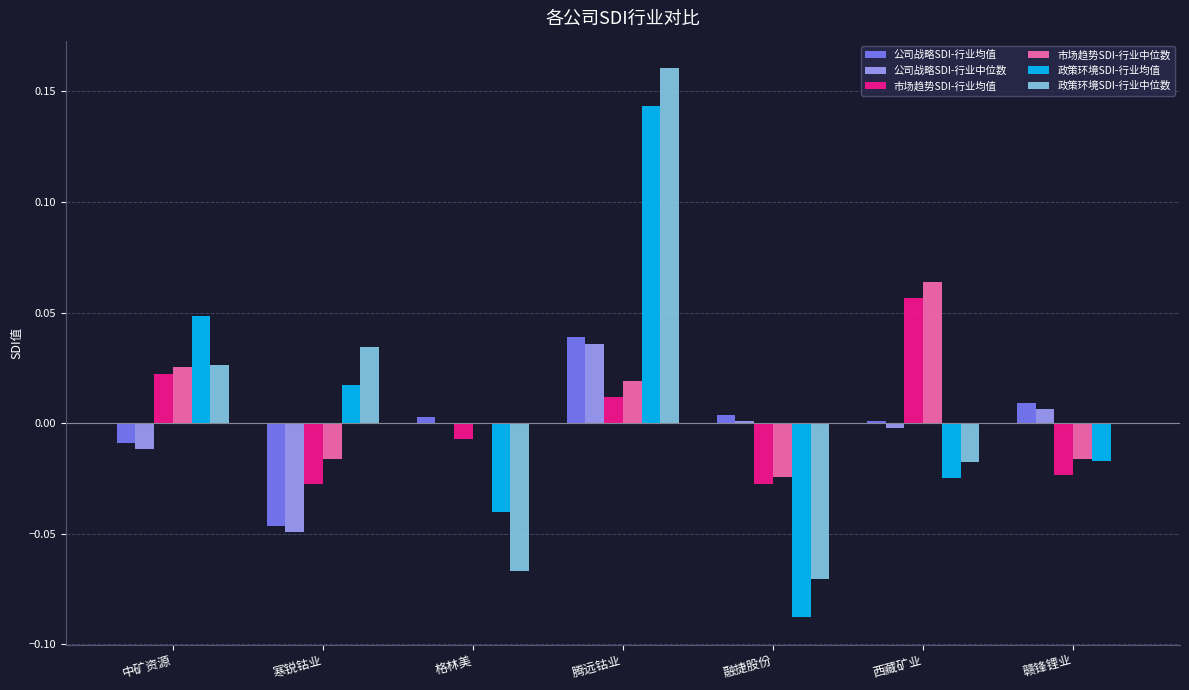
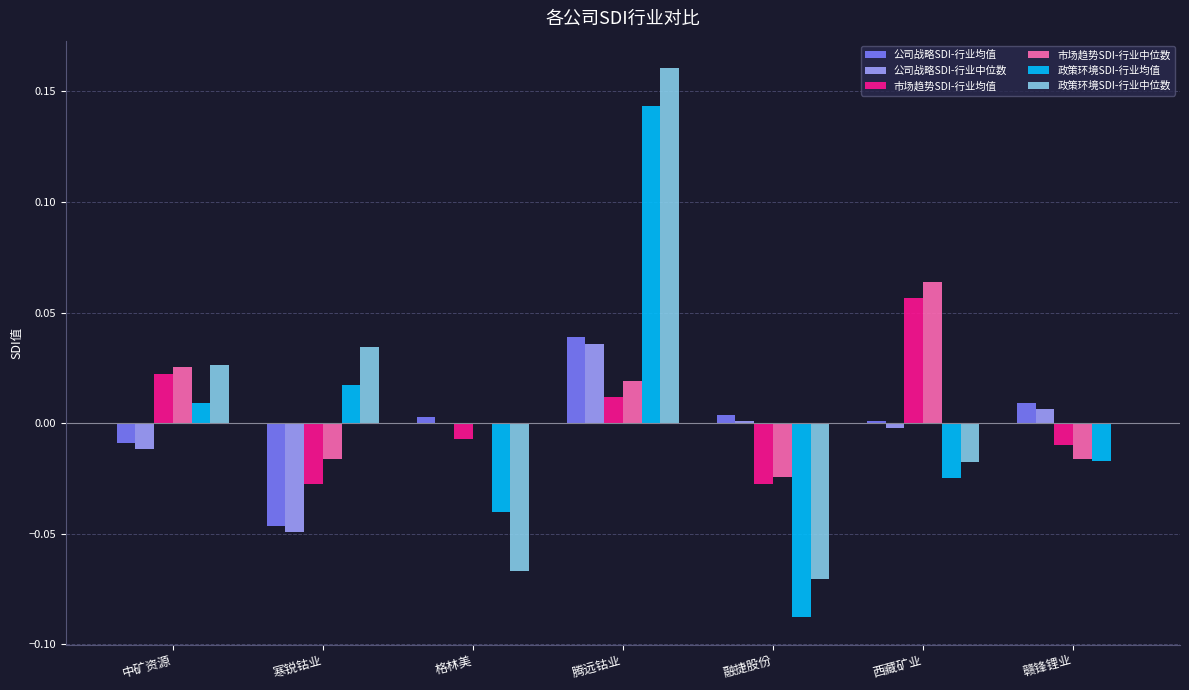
政策环境SDI-行业均值, 中矿资源: 0.049 -> 0.009
市场趋势SDI-行业均值, 赣锋锂业: -0.024 -> -0.010
